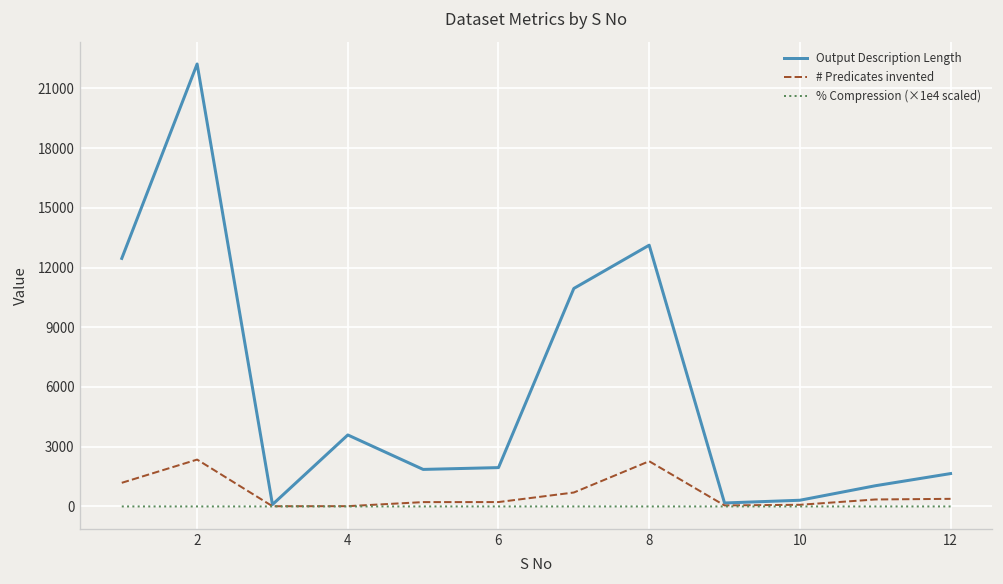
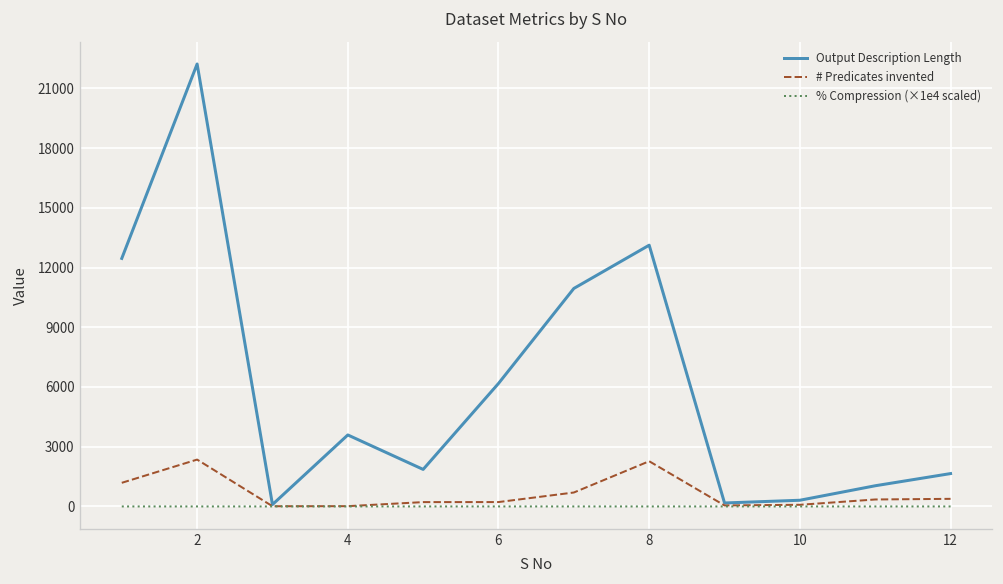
Output Description Length, 6: 2000 -> 6200
